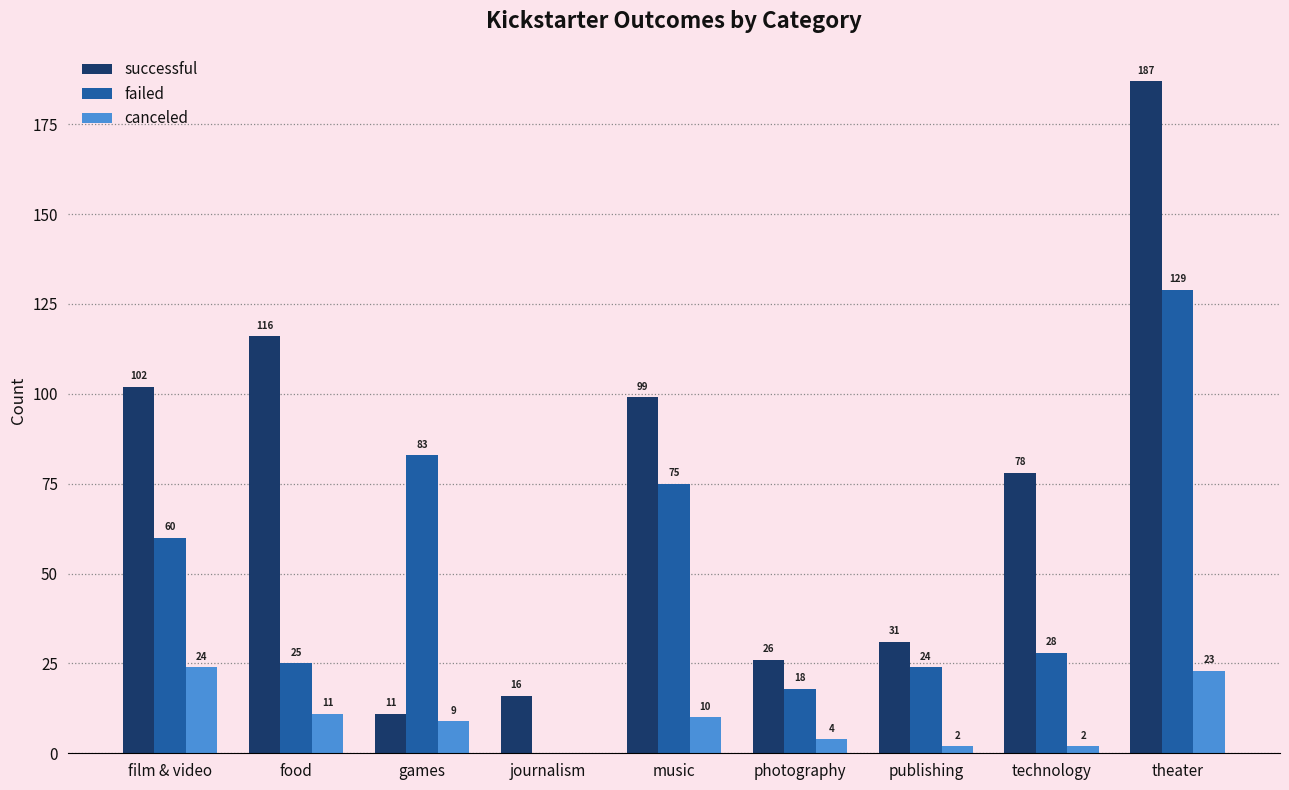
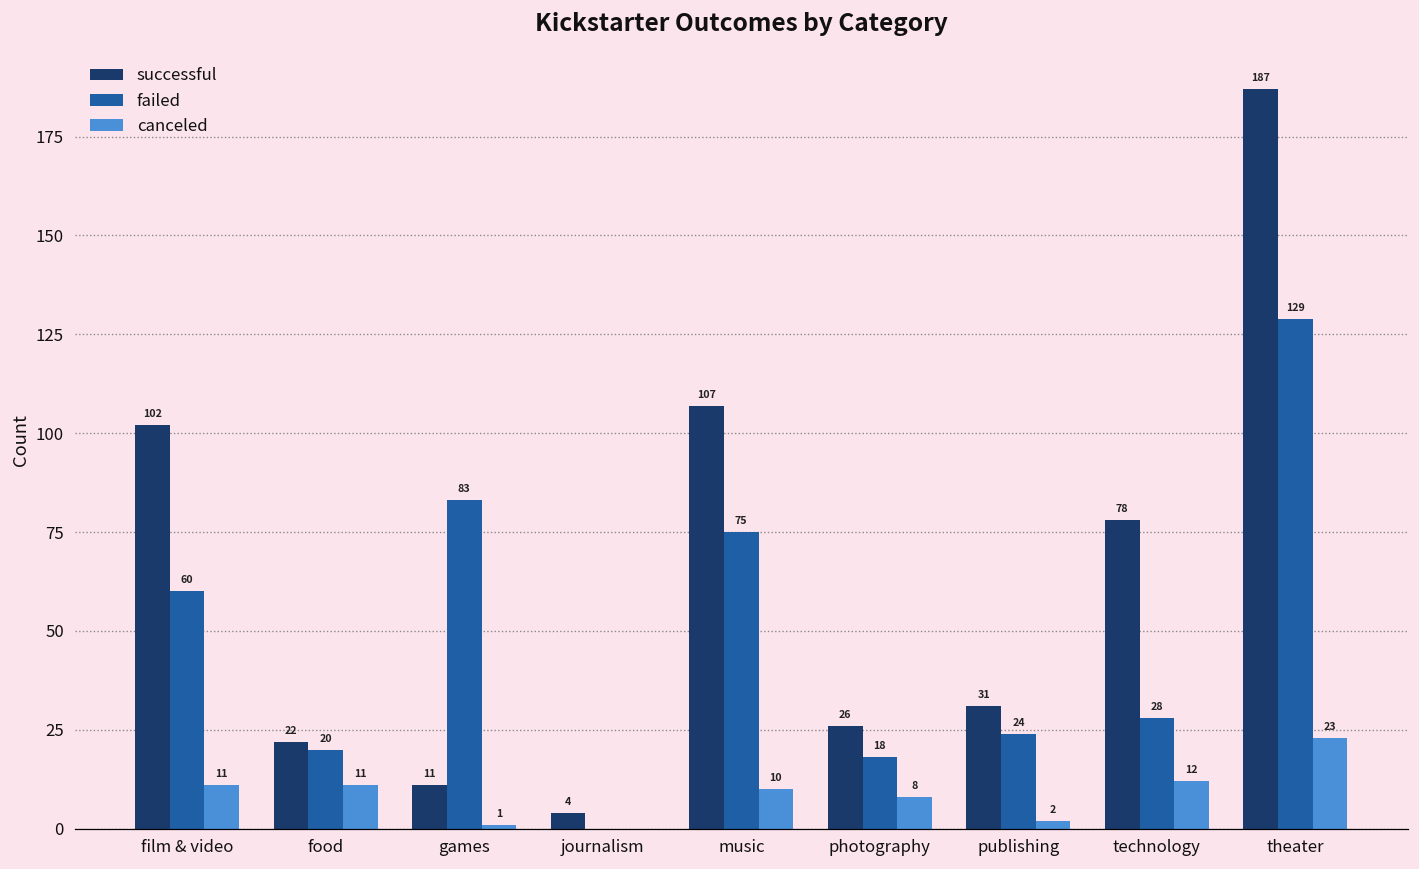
canceled, film & video: 24 -> 11
successful, food: 116 -> 22
failed, food: 25 -> 20
canceled, games: 9 -> 1
successful, journalism: 16 -> 4
successful, music: 99 -> 107
canceled, photography: 4 -> 8
canceled, technology: 2 -> 12
